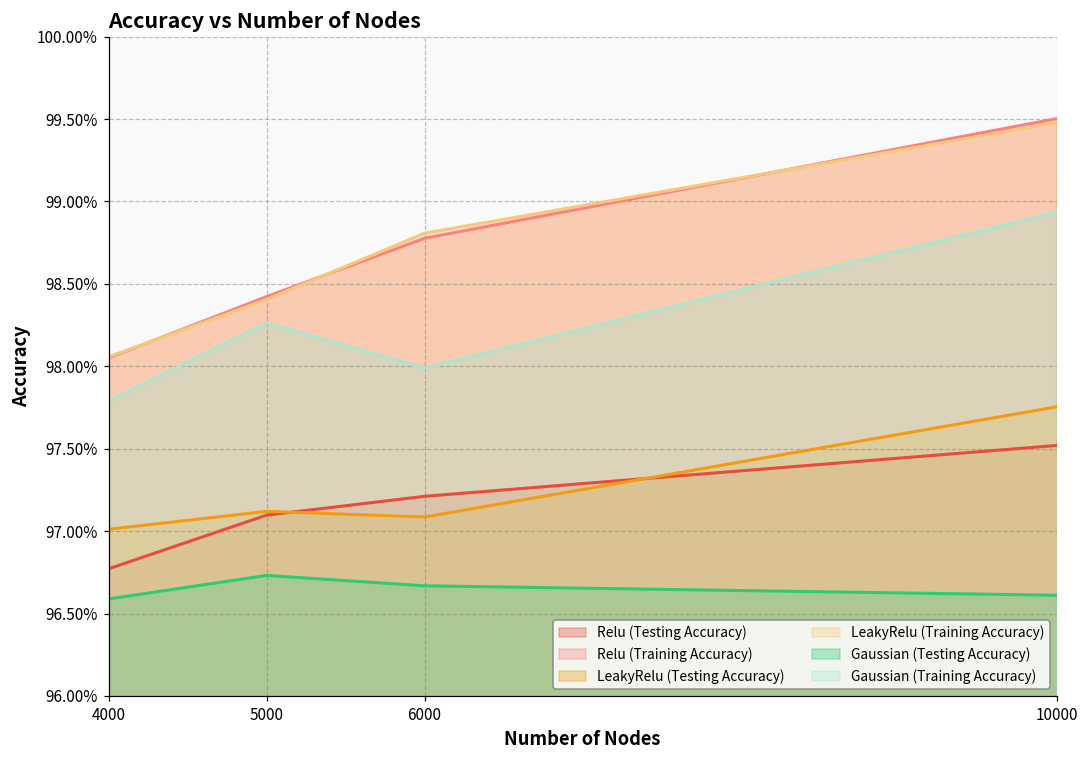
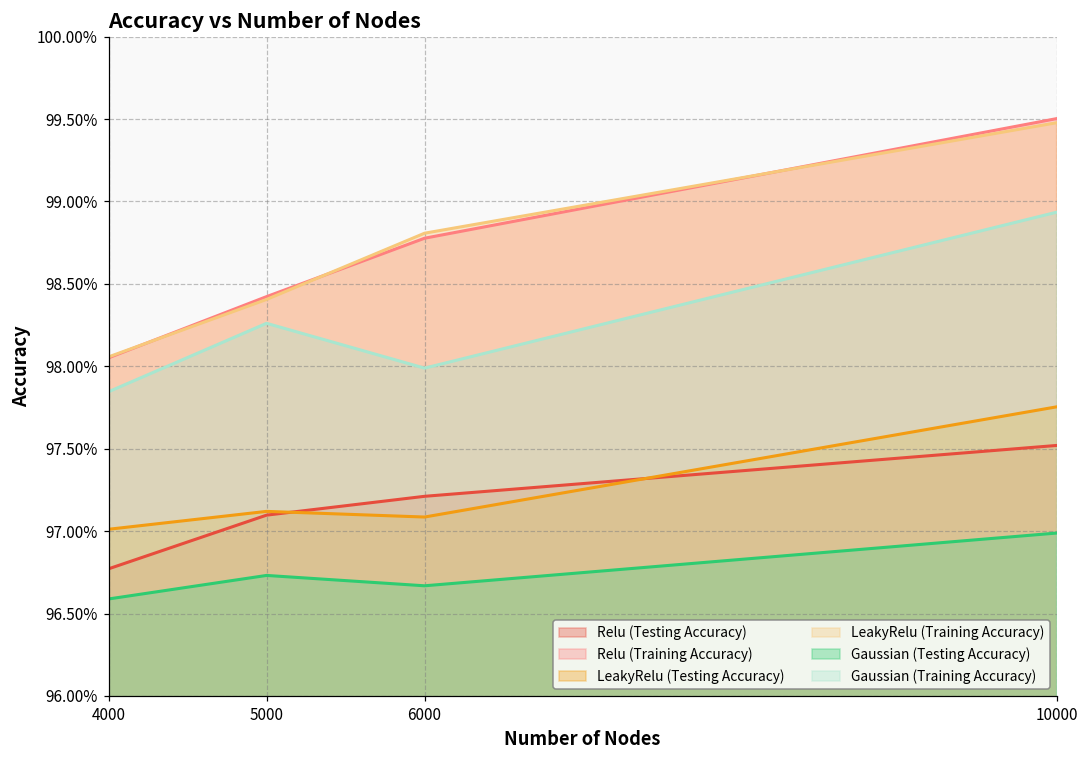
Gaussian (Training Accuracy), 4000: 97.79% -> 97.85%
Gaussian (Testing Accuracy), 10000: 96.61% -> 96.99%
